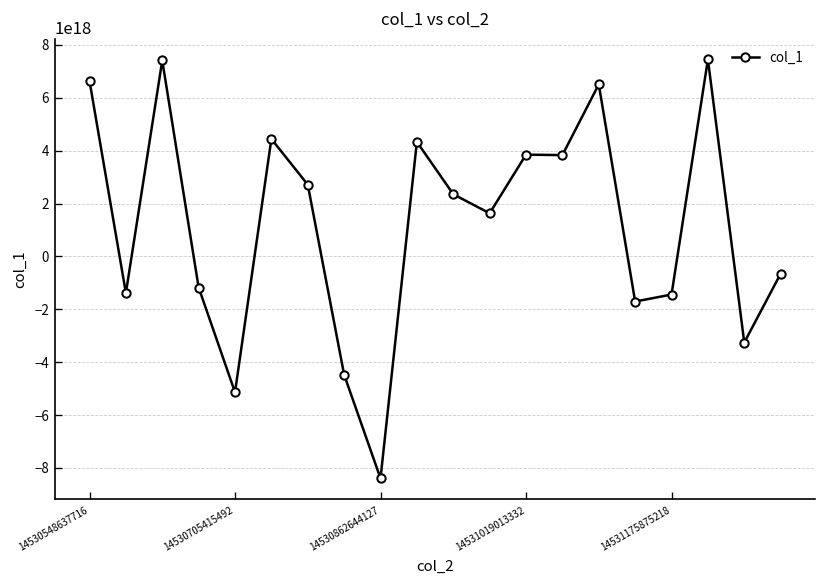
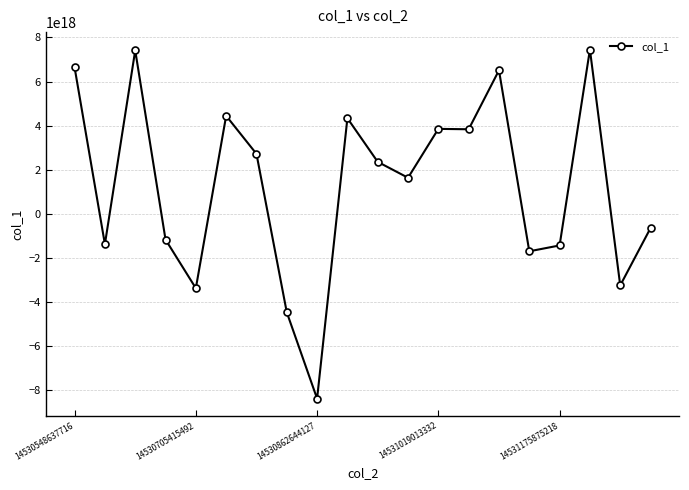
14530705415492: -5100000000000000000 -> -3400000000000000000
